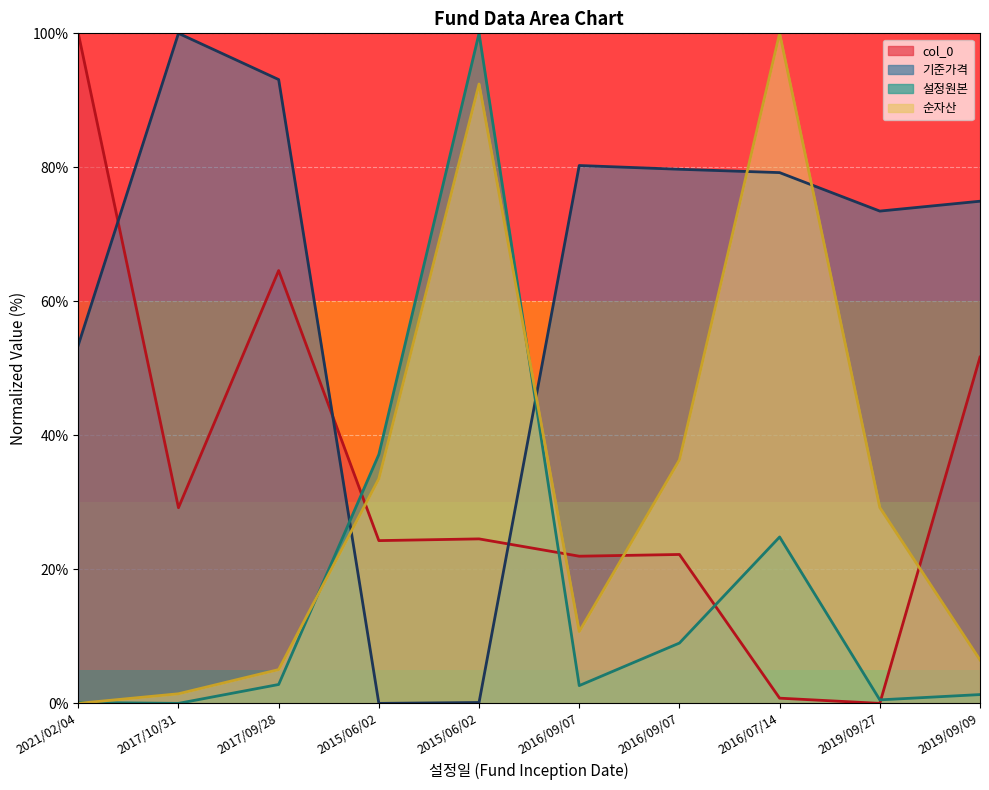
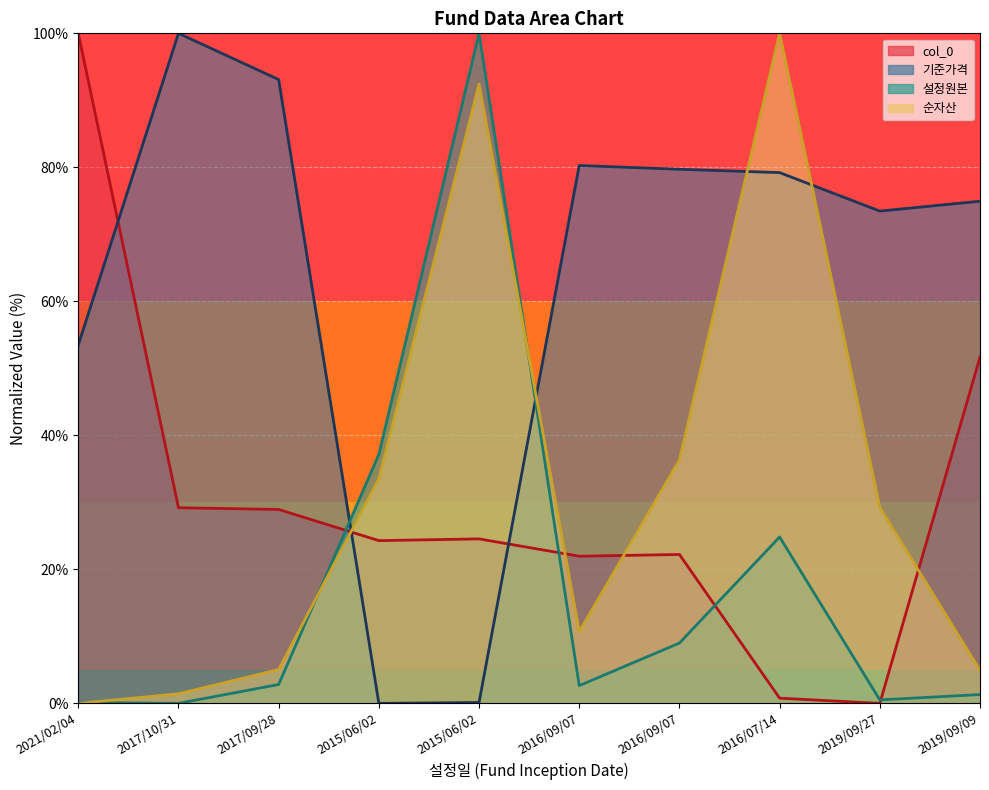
col_0, 2017/09/28: 65% -> 29%
순자산, 2019/09/09: 6% -> 5%
